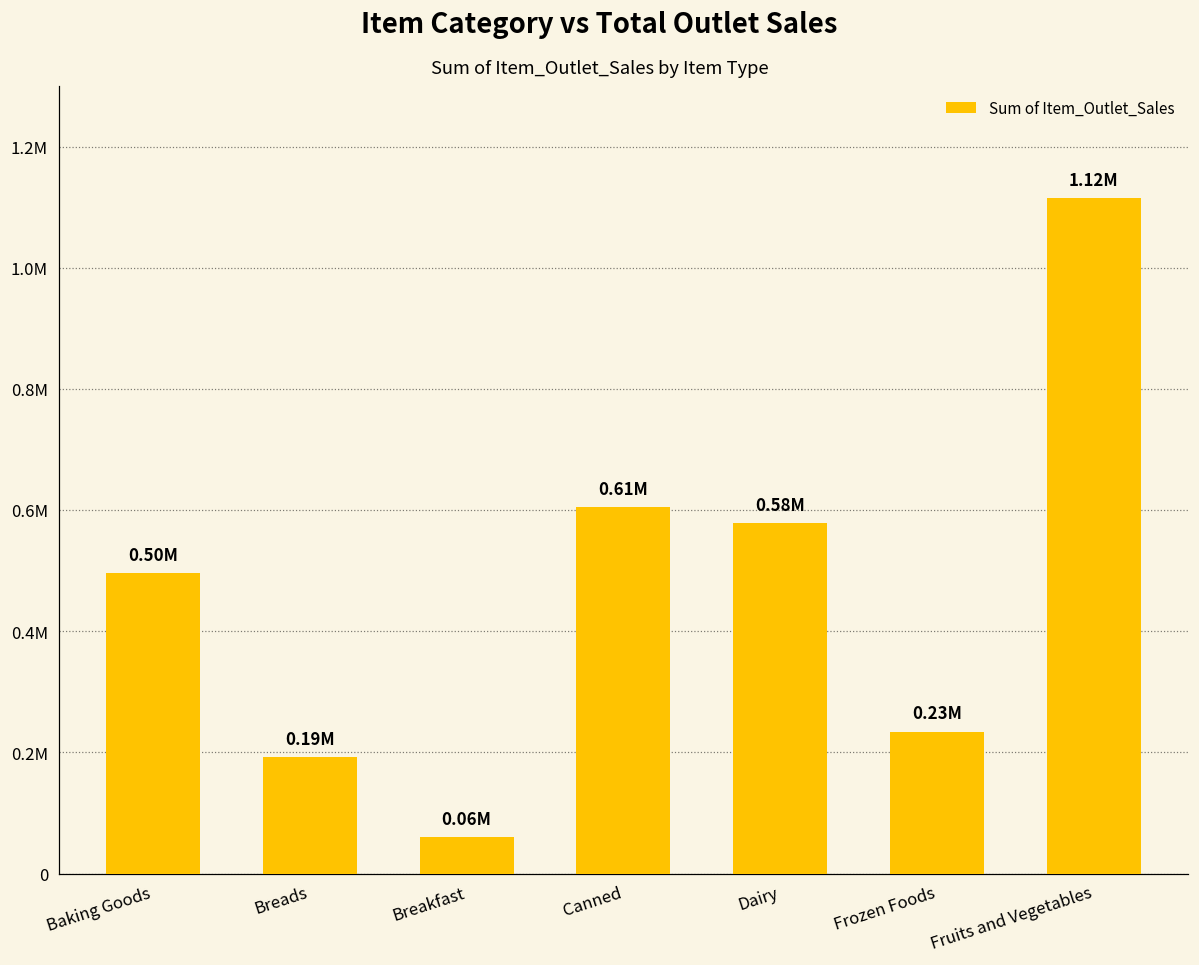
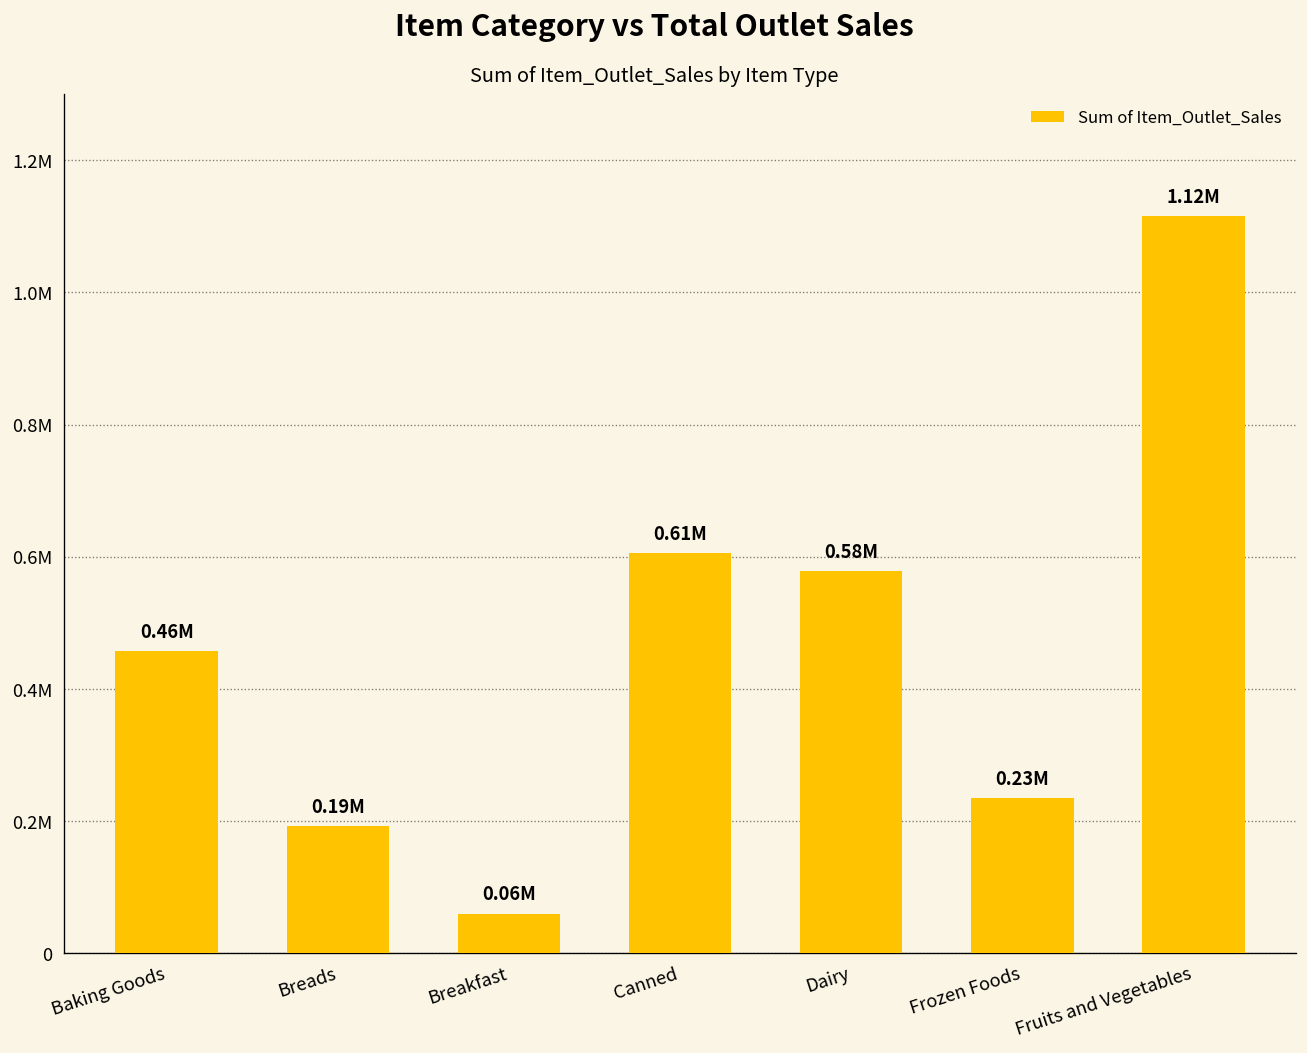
Baking Goods: 0.50M -> 0.46M
